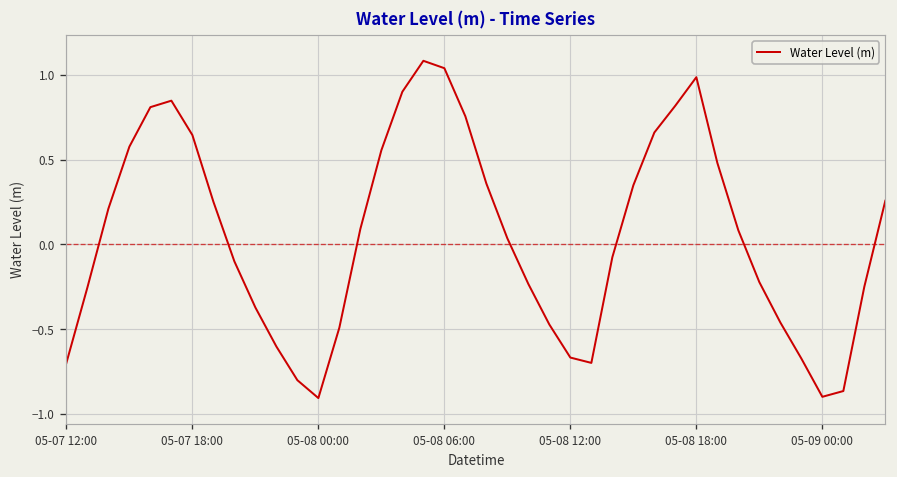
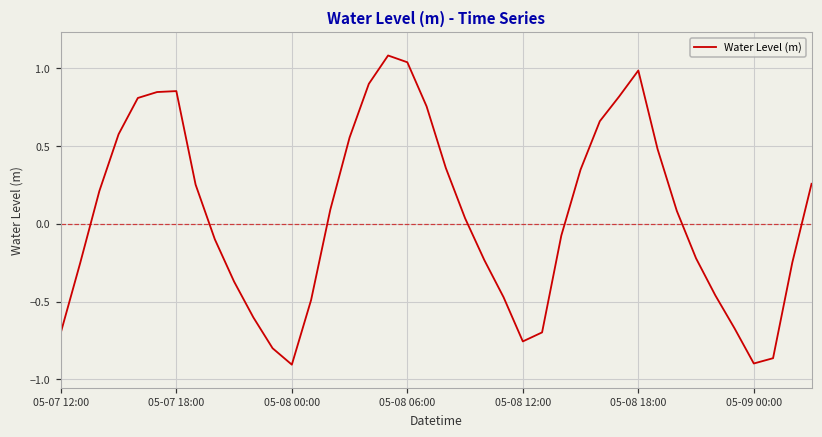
05-07 18:00: 0.65 -> 0.85
05-08 12:00: -0.67 -> -0.76
